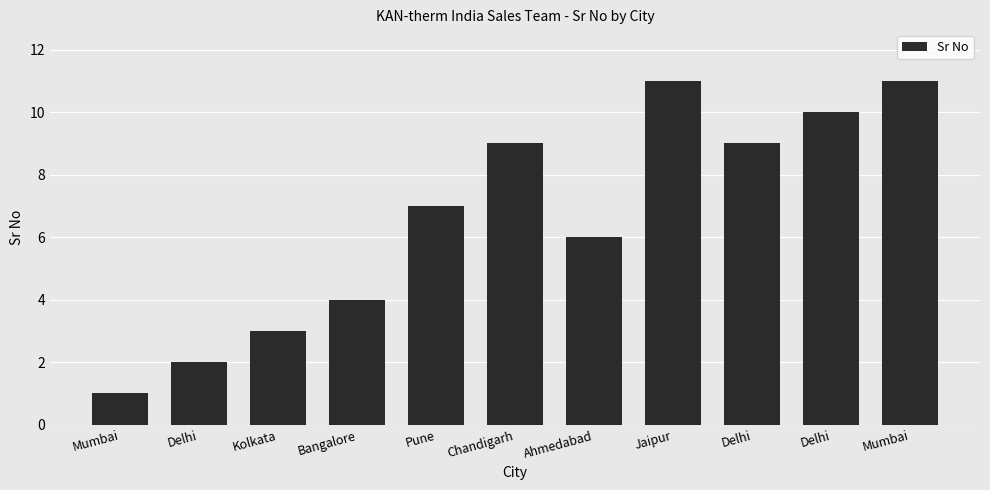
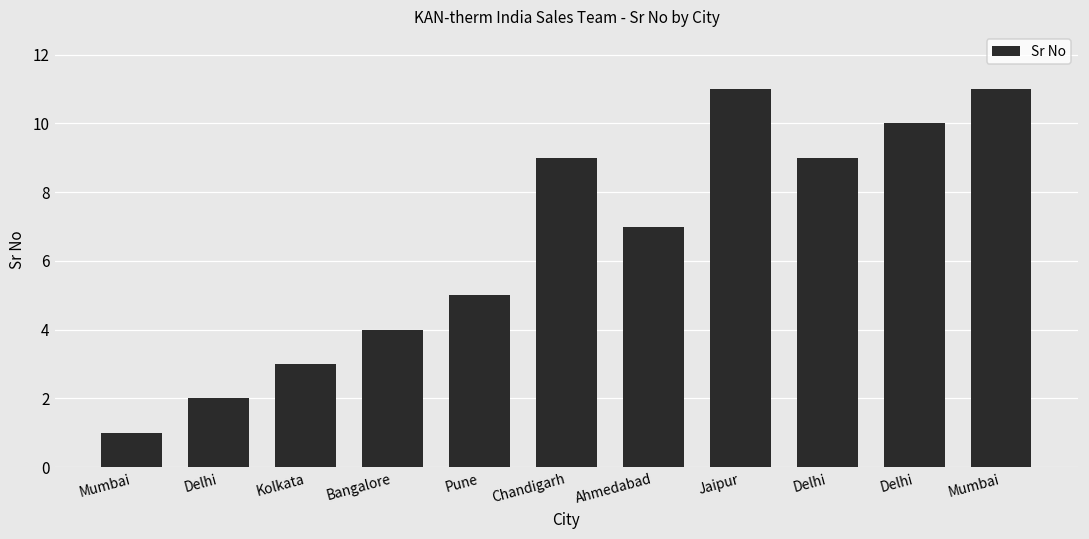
Pune: 7 -> 5
Ahmedabad: 6 -> 7
